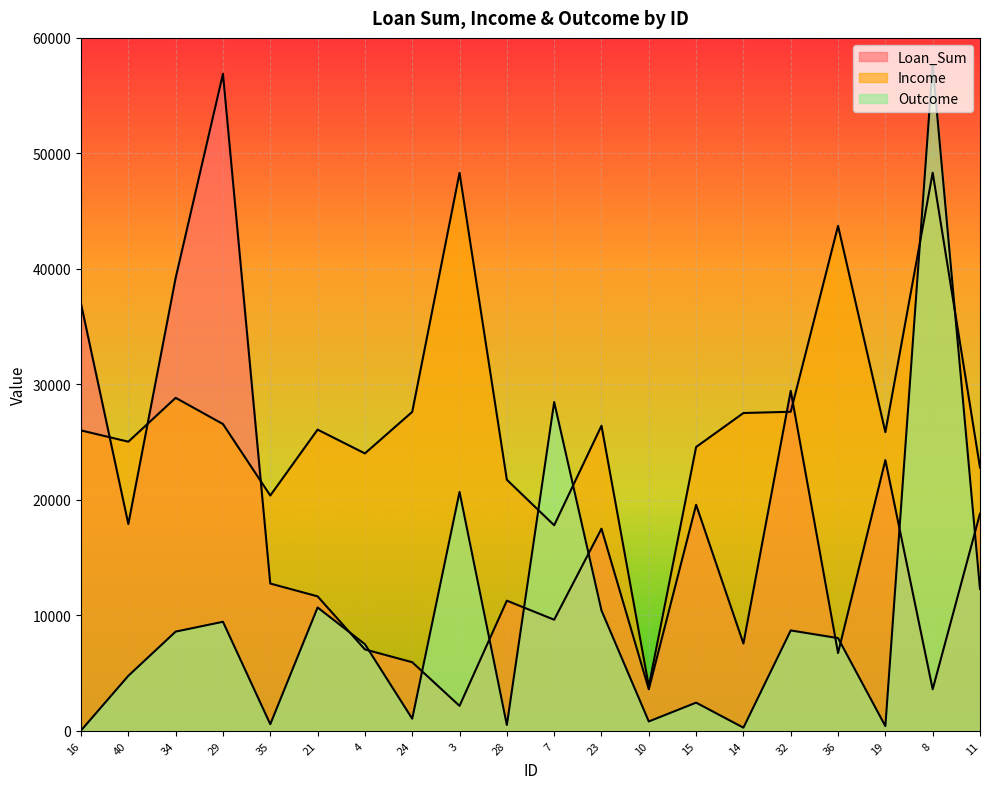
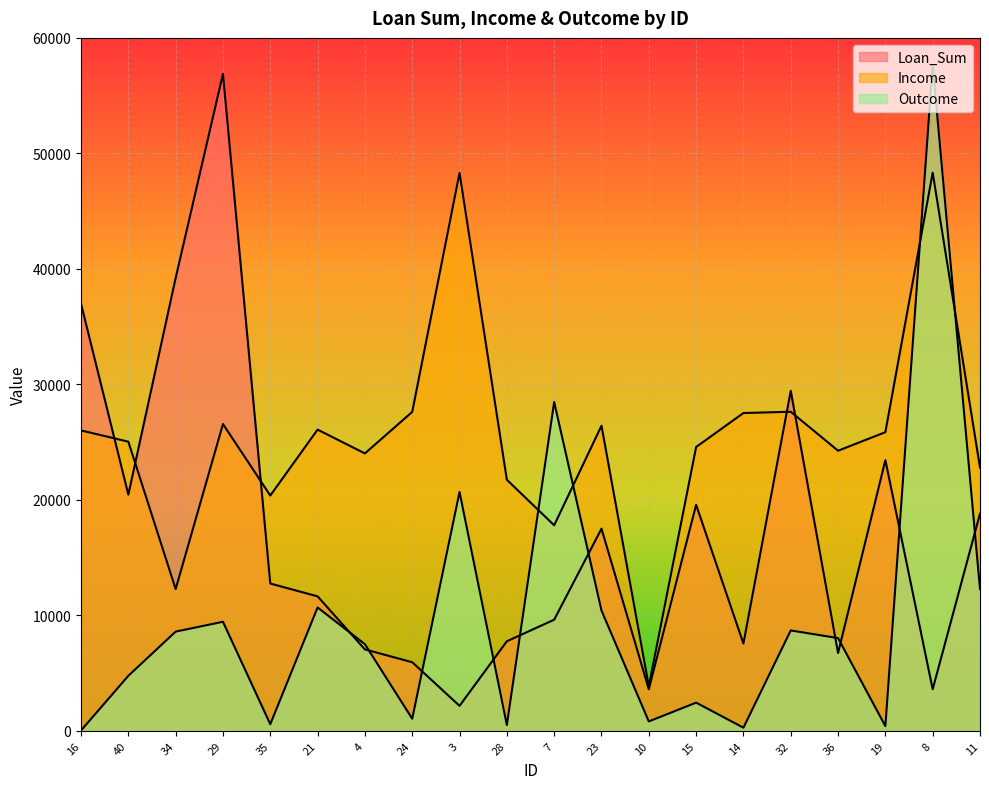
Loan_Sum, 40: 17900 -> 20500
Income, 34: 28800 -> 12300
Loan_Sum, 28: 11300 -> 7800
Income, 36: 43700 -> 24300
